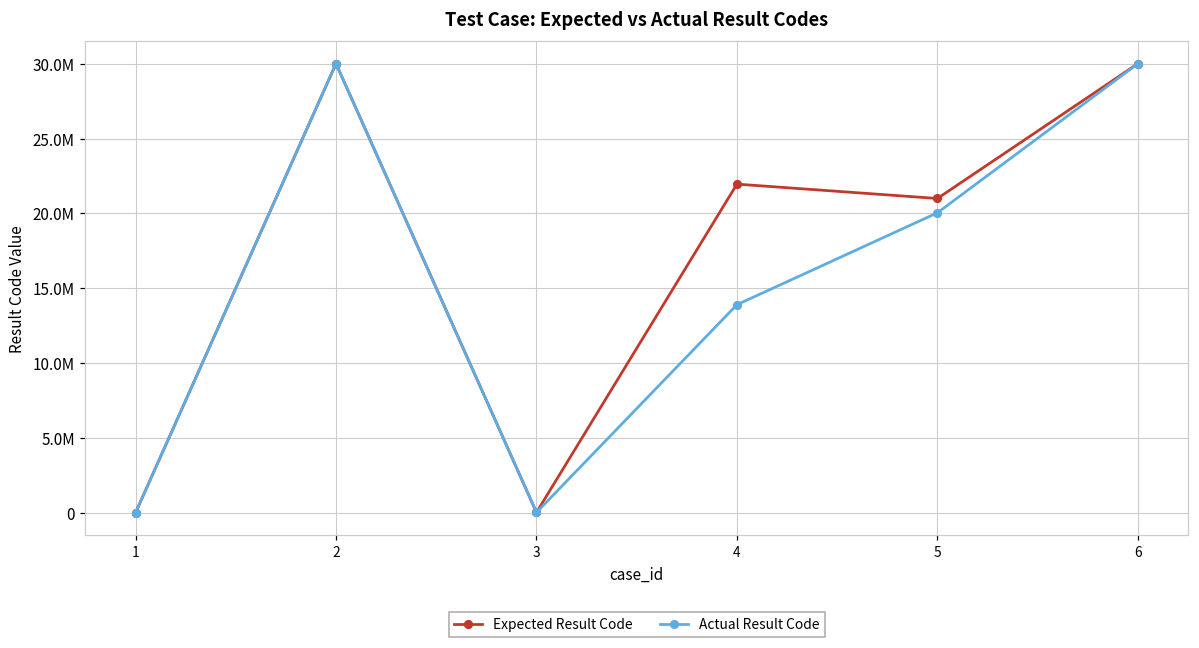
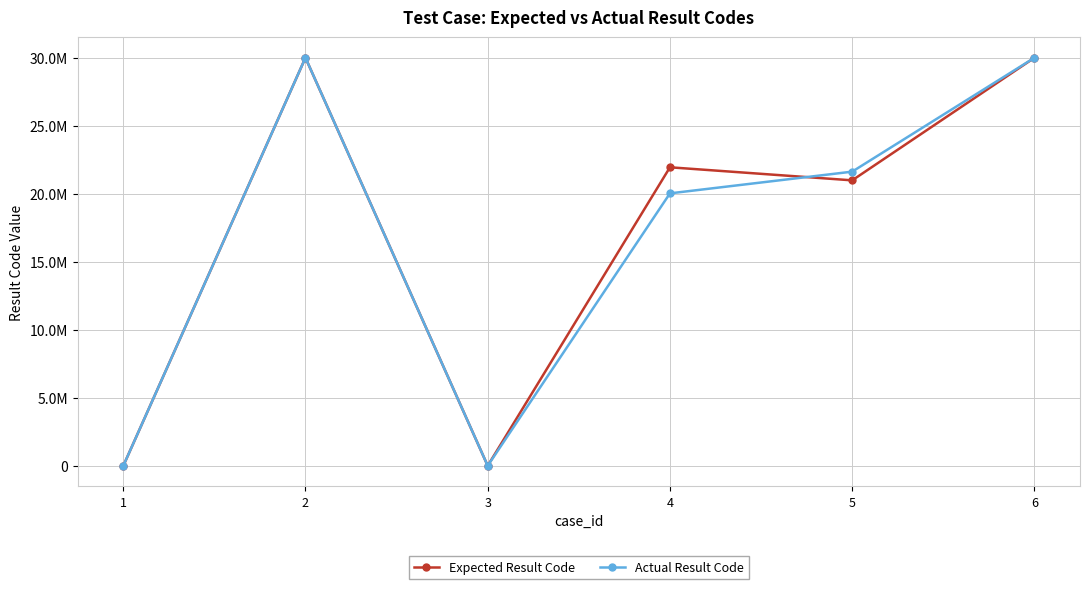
Actual Result Code, 4: 13900000 -> 20000000
Actual Result Code, 5: 20000000 -> 21600000
